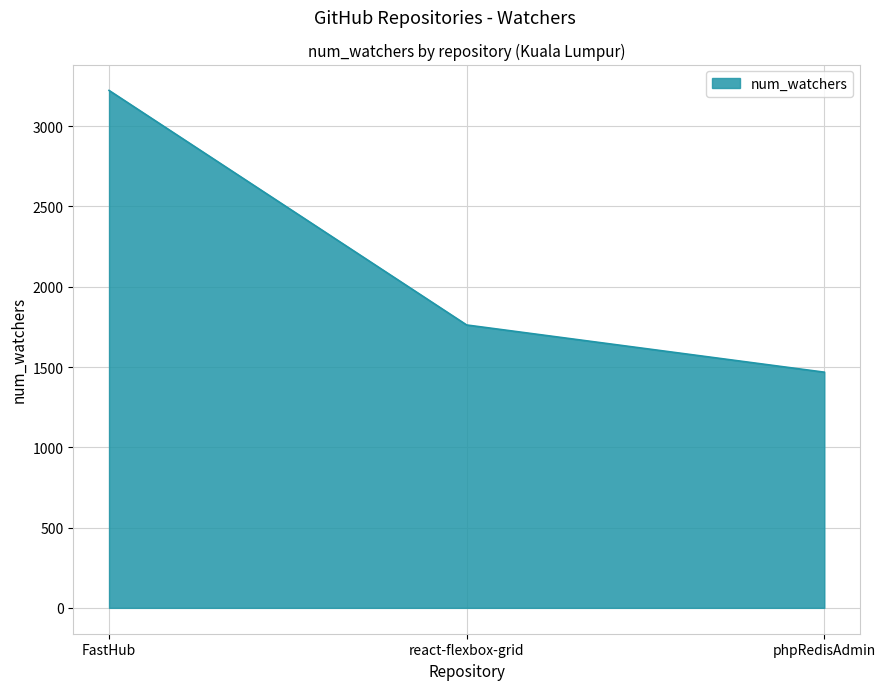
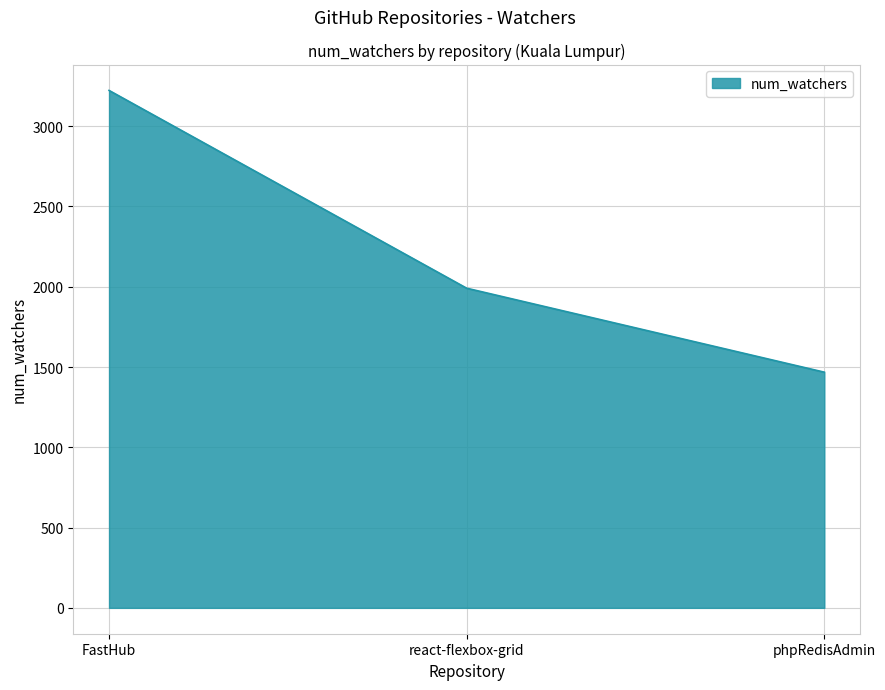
react-flexbox-grid: 1760 -> 1990
